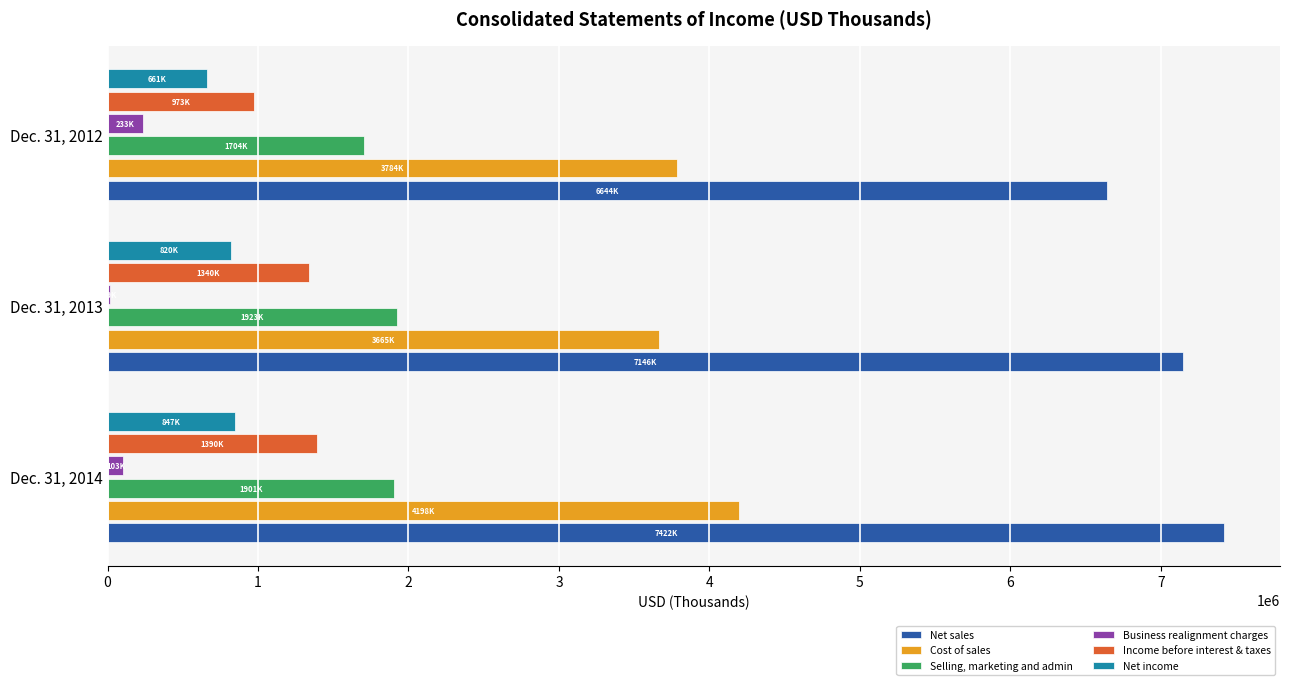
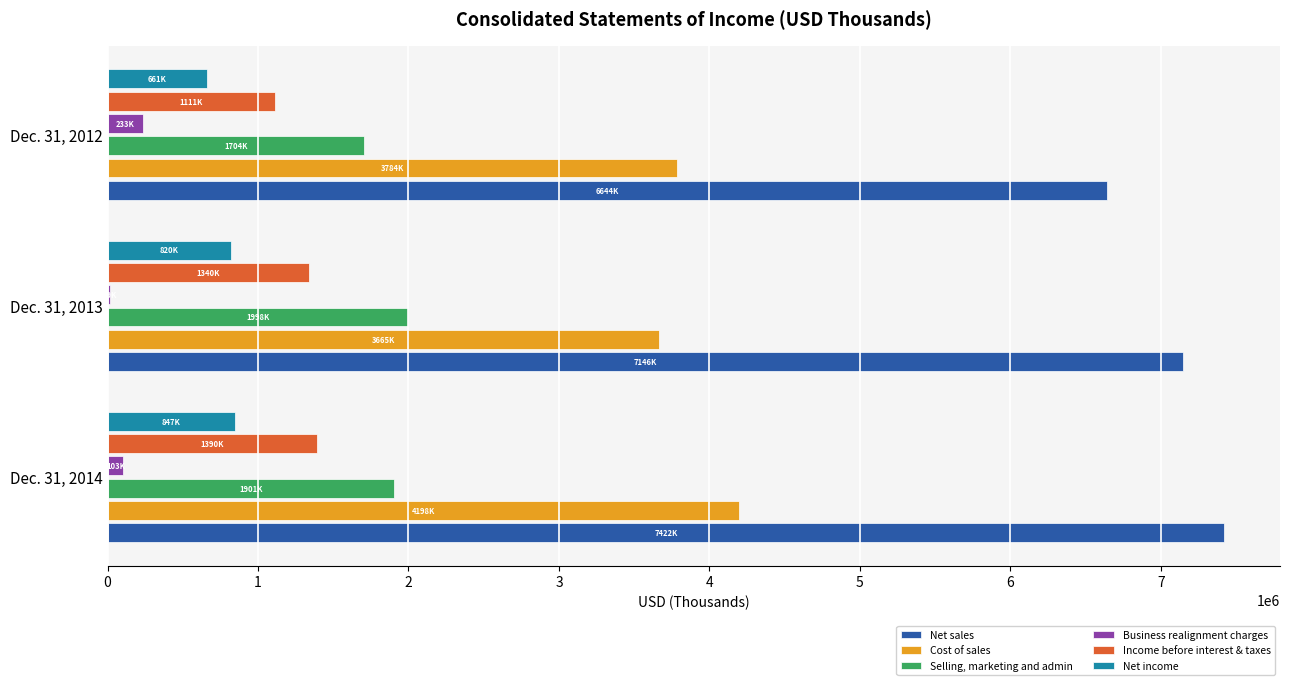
Income before interest & taxes, Dec. 31, 2012: 973K -> 1111K
Selling, marketing and admin, Dec. 31, 2013: 1923K -> 1998K
